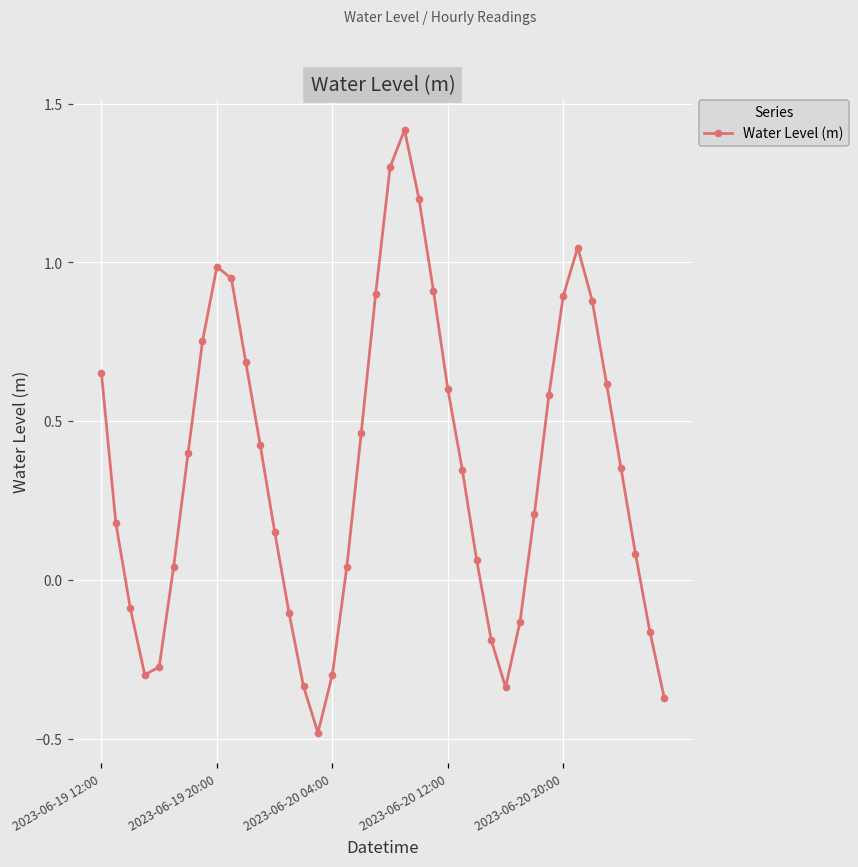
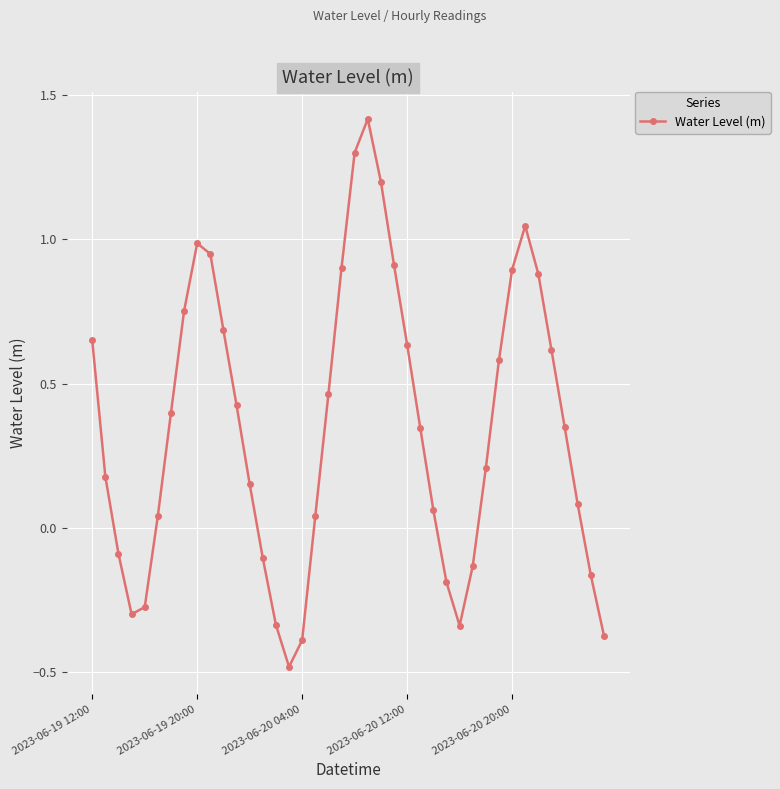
2023-06-20 04:00: -0.30 -> -0.39
2023-06-20 12:00: 0.60 -> 0.64
